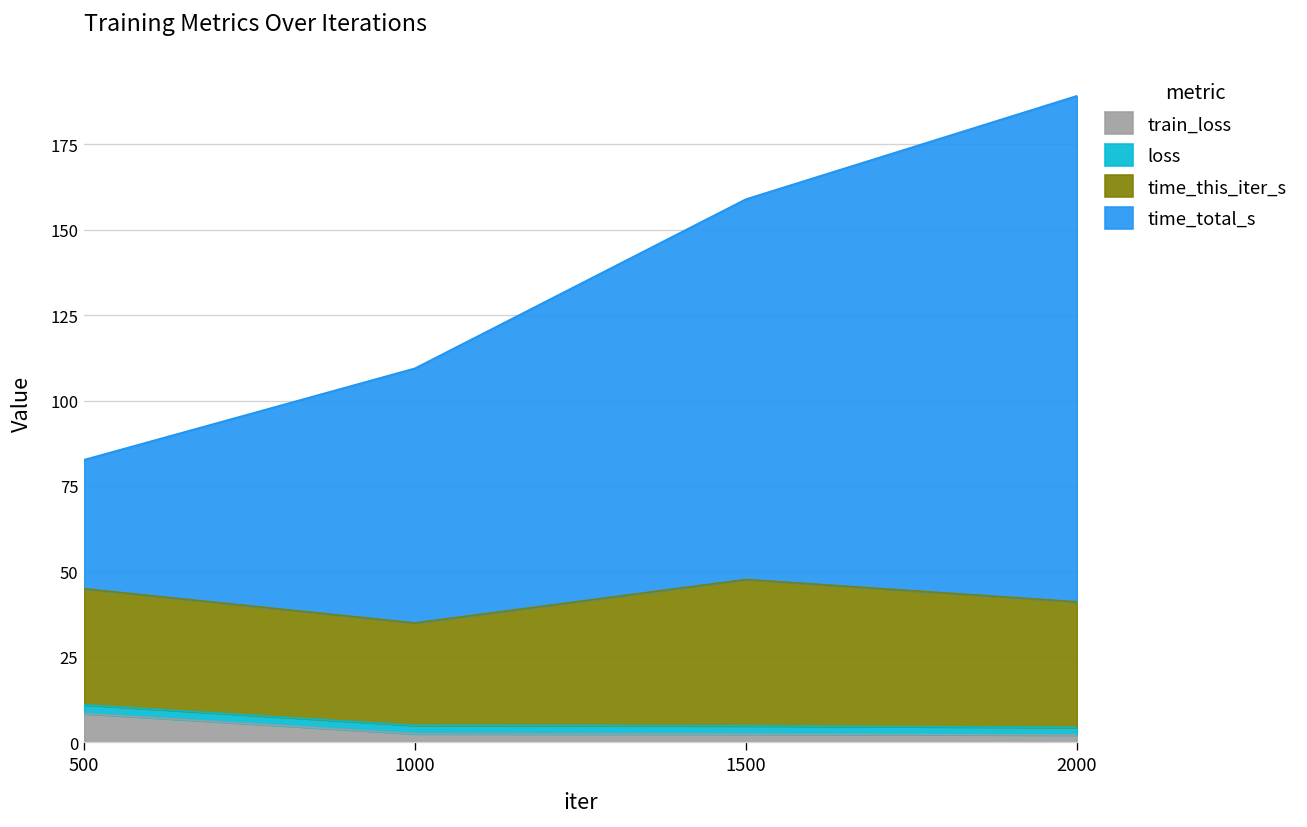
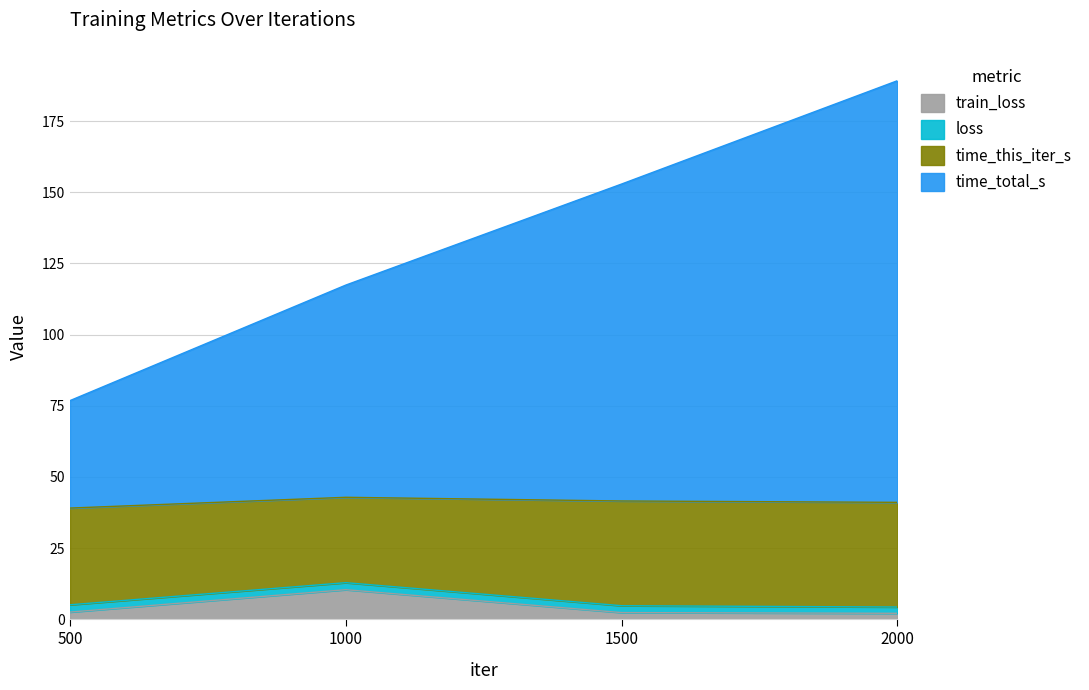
train_loss, 500: 8 -> 3
train_loss, 1000: 2 -> 10
time_this_iter_s, 1500: 43 -> 37
